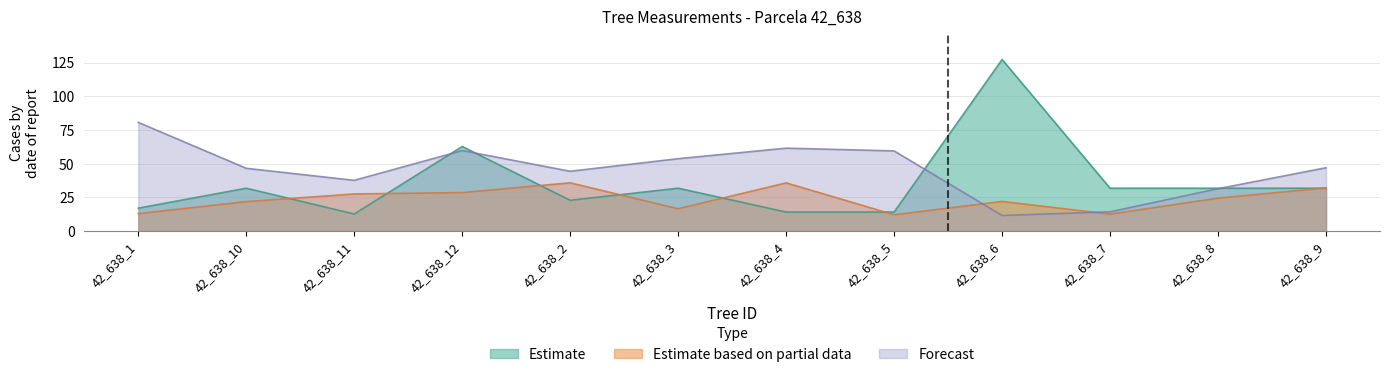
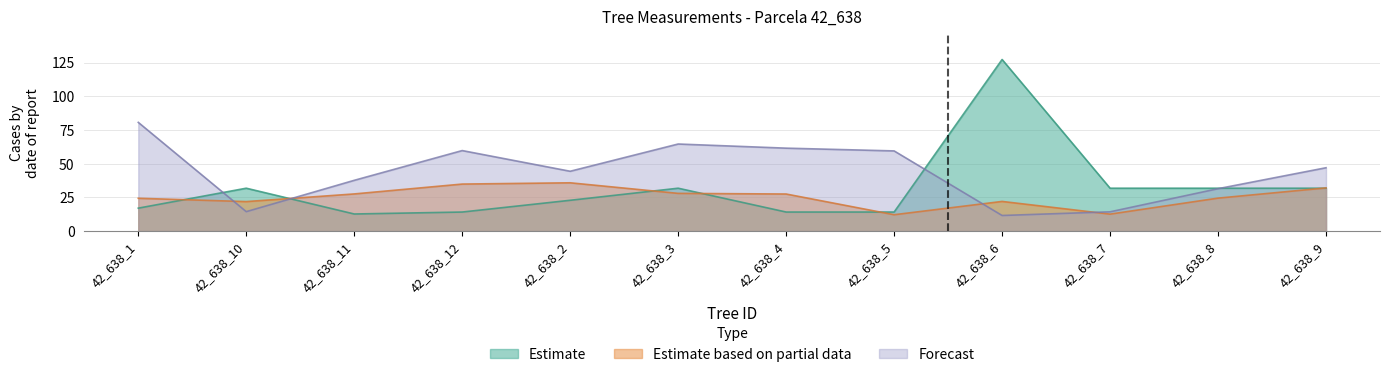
Estimate based on partial data, 42_638_1: 13 -> 24
Forecast, 42_638_10: 47 -> 14
Estimate, 42_638_12: 63 -> 14
Estimate based on partial data, 42_638_12: 29 -> 35
Estimate based on partial data, 42_638_3: 17 -> 28
Forecast, 42_638_3: 54 -> 65
Estimate based on partial data, 42_638_4: 36 -> 28
